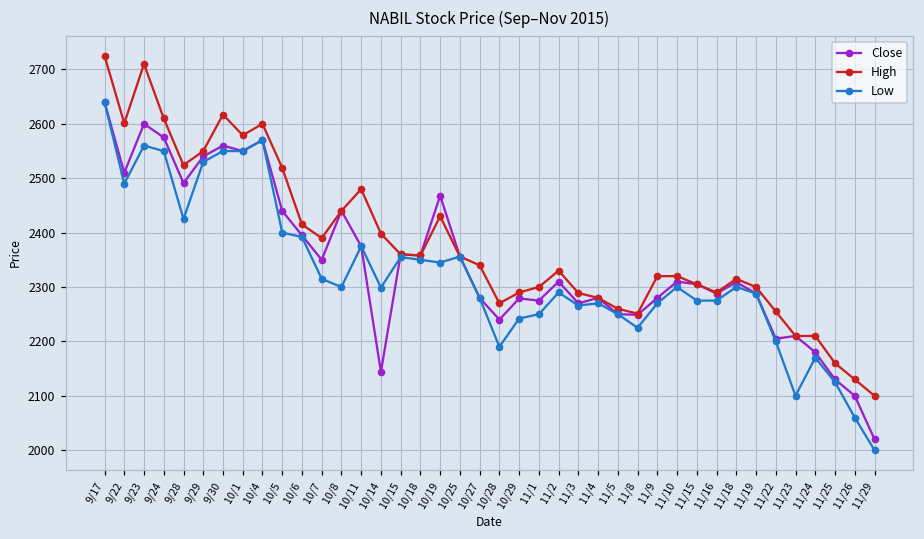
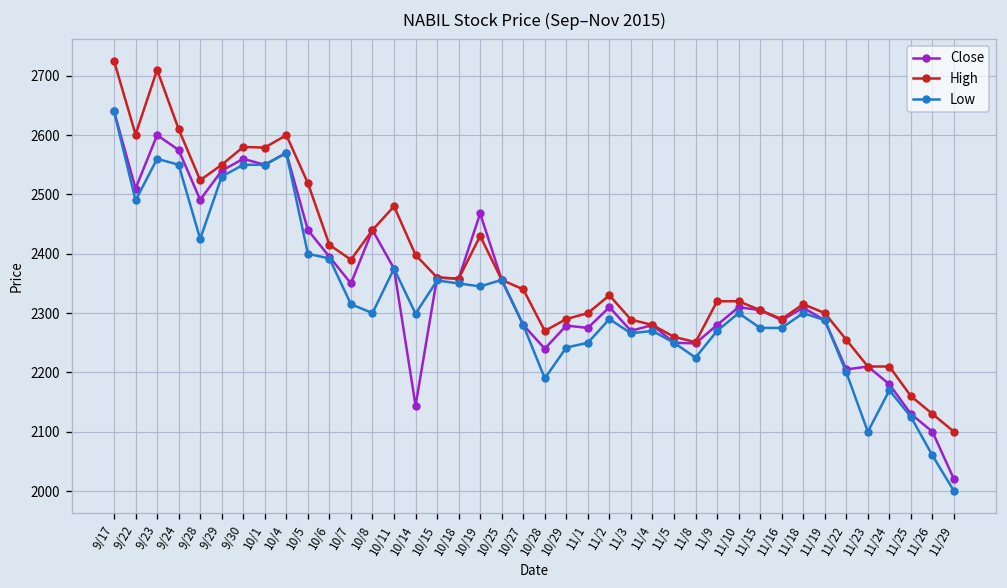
High, 9/30: 2620 -> 2580
